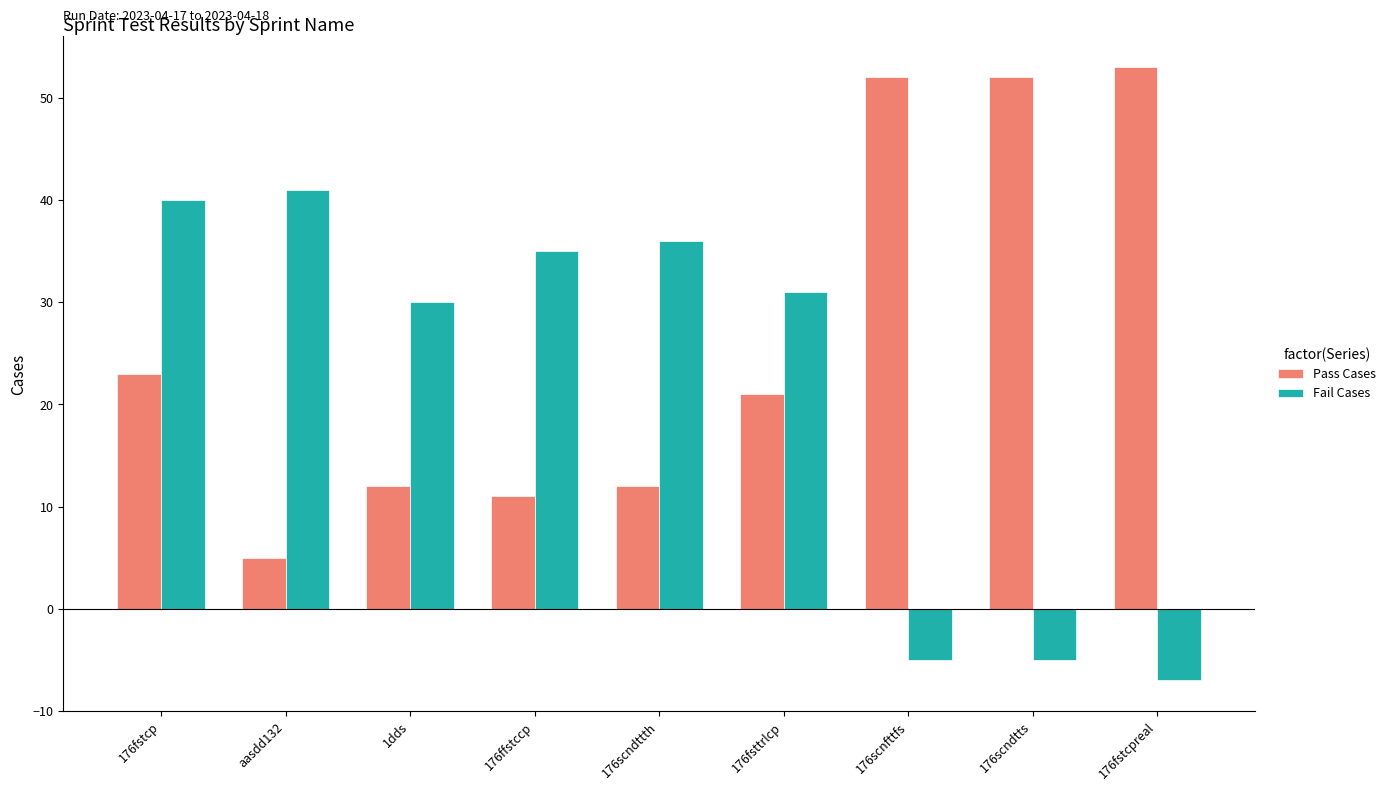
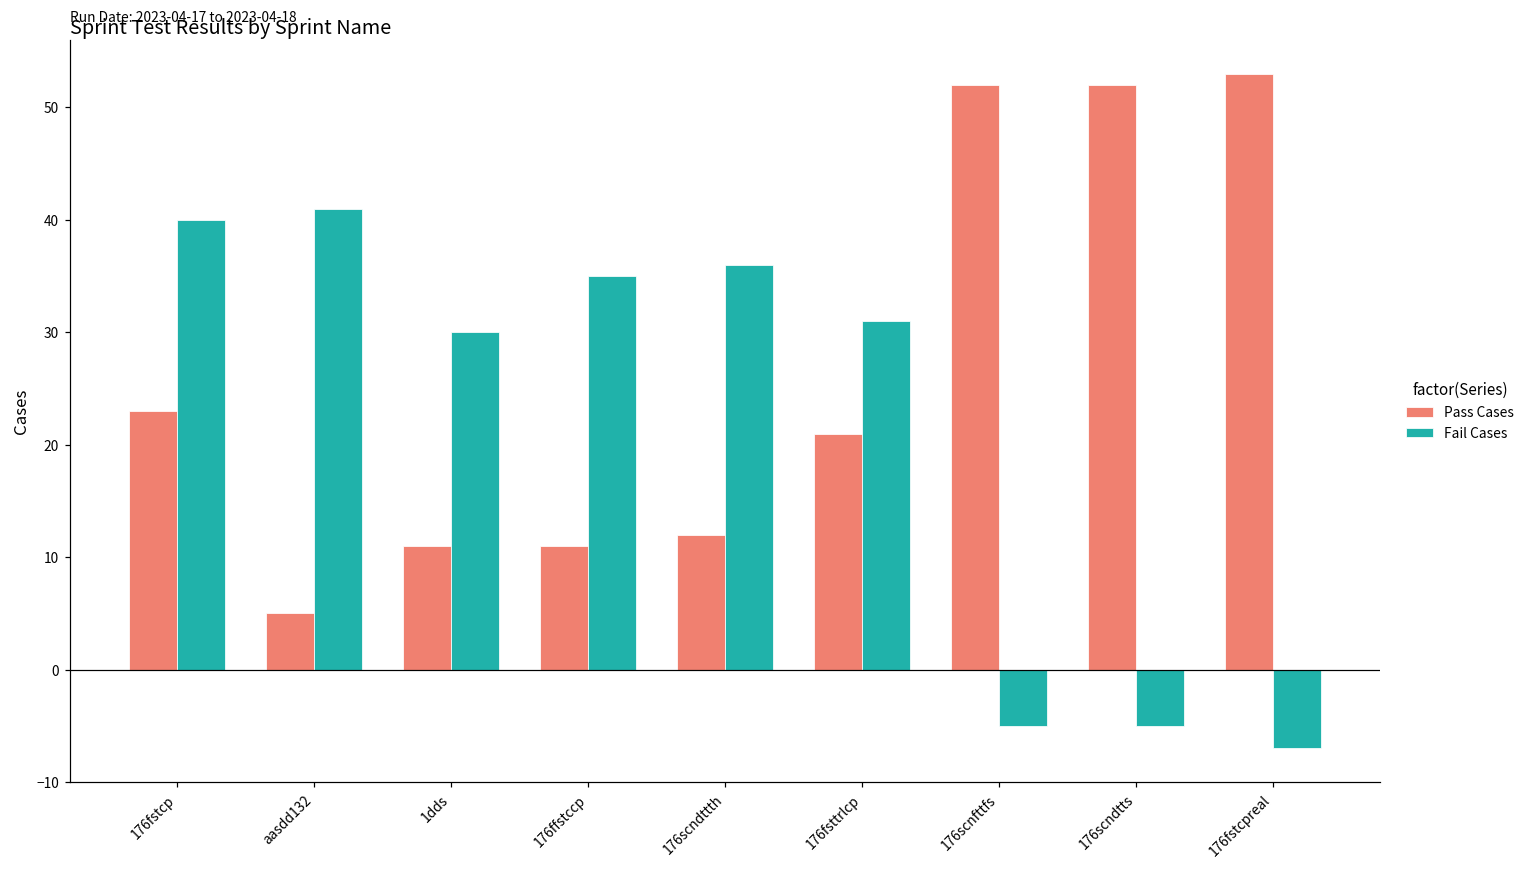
Pass Cases, 1dds: 12 -> 11
